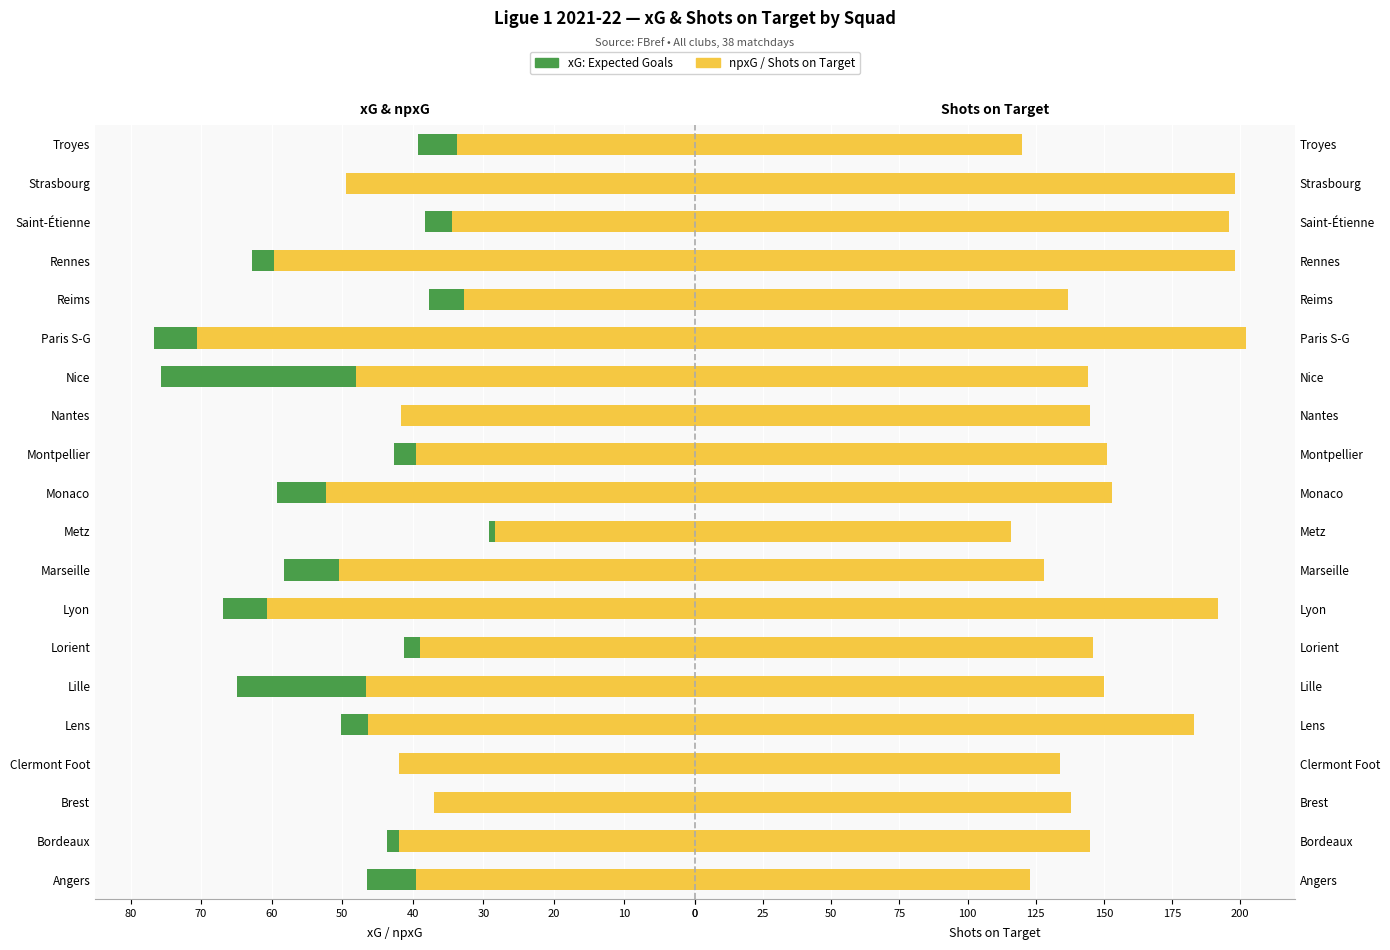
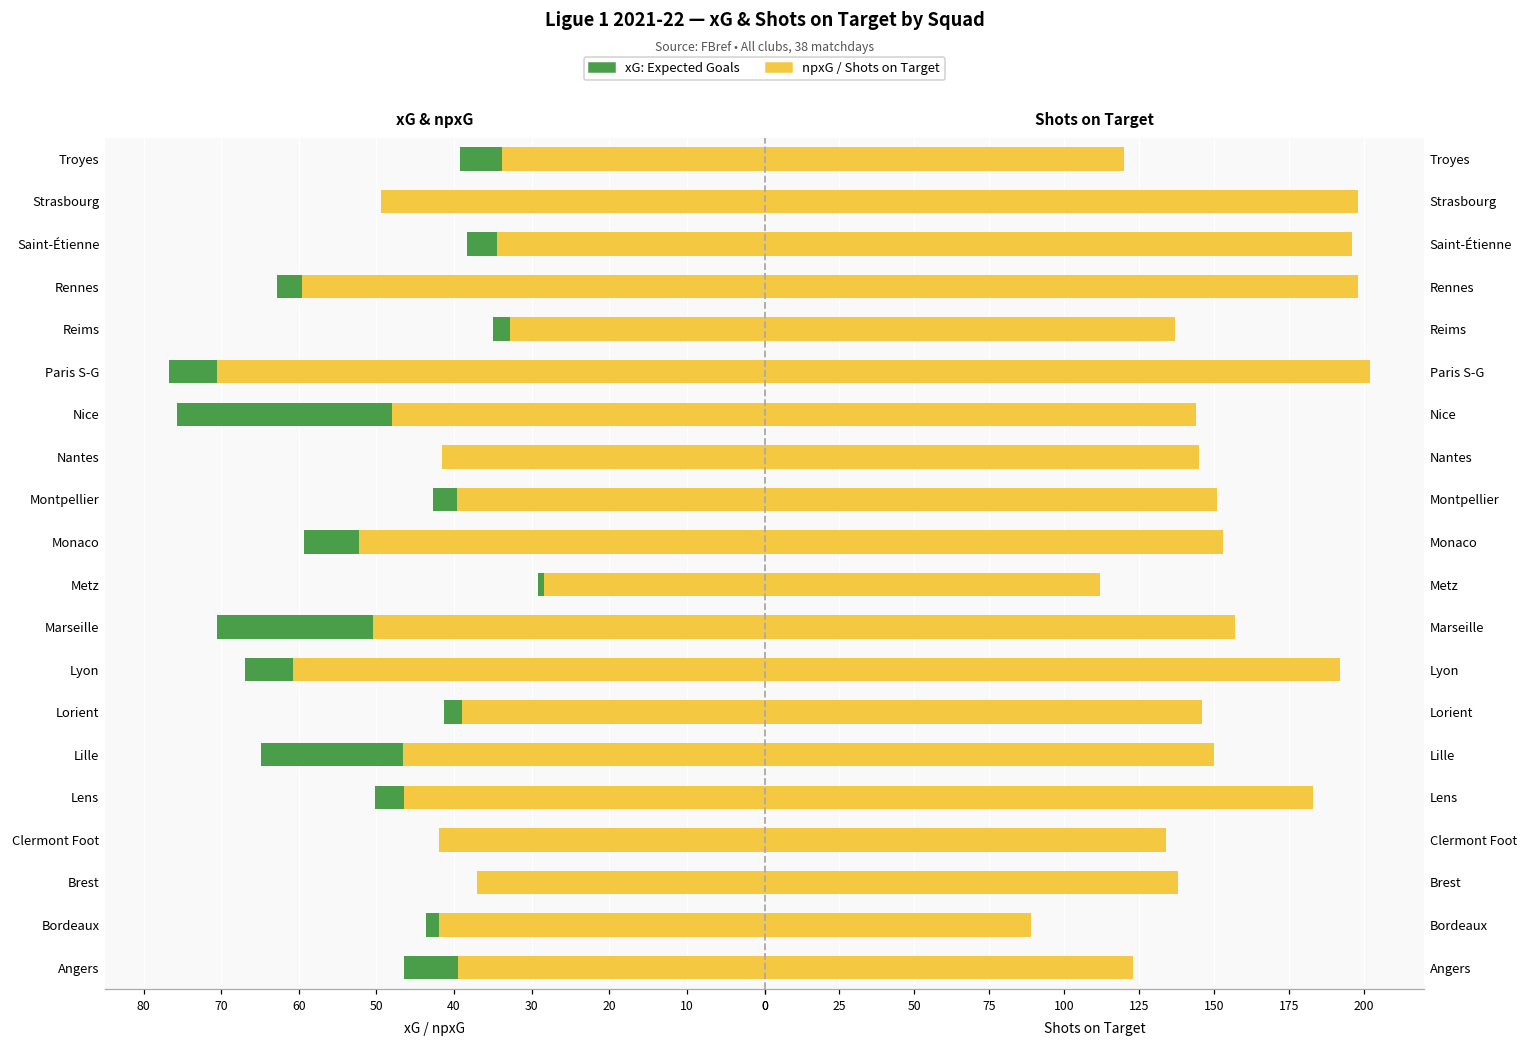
xG & npxG, xG: Expected Goals, Reims: 38 -> 35
xG & npxG, xG: Expected Goals, Marseille: 58 -> 71
Shots on Target, Metz: 116 -> 112
Shots on Target, Marseille: 128 -> 157
Shots on Target, Bordeaux: 145 -> 89
